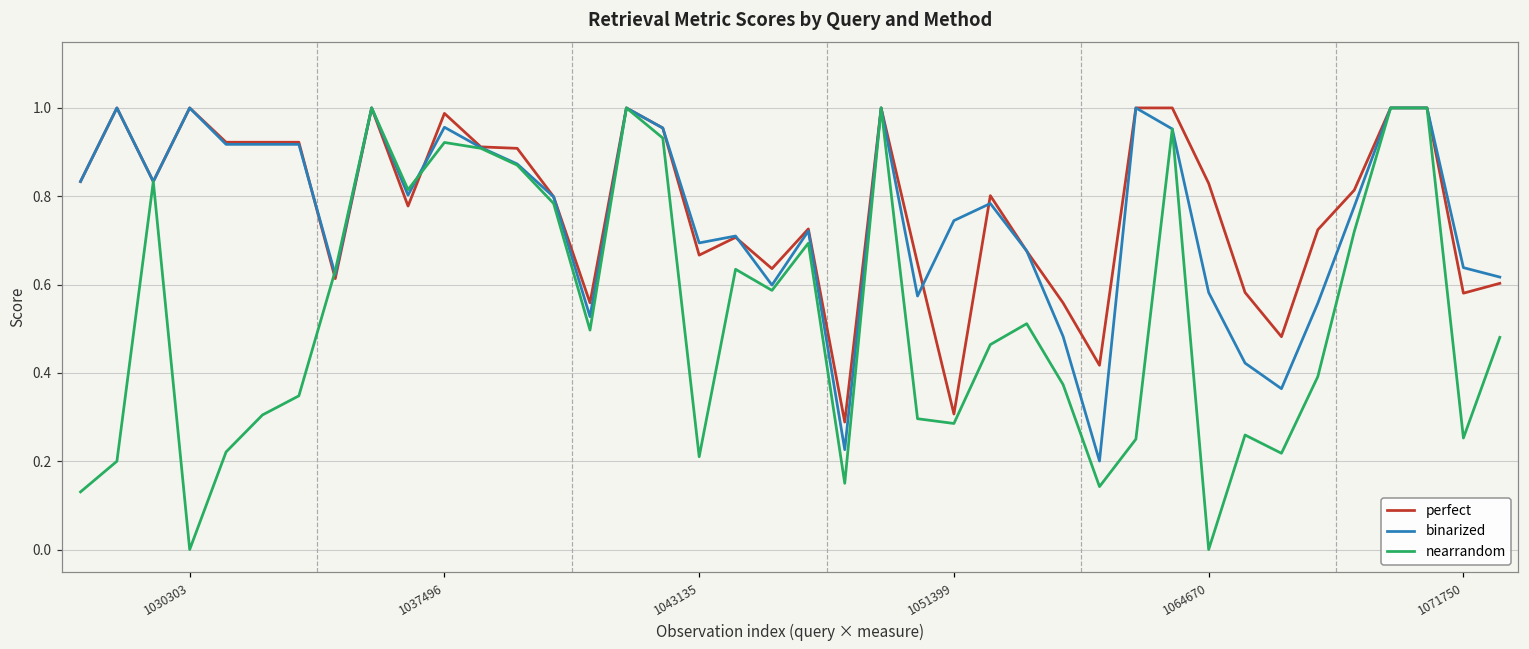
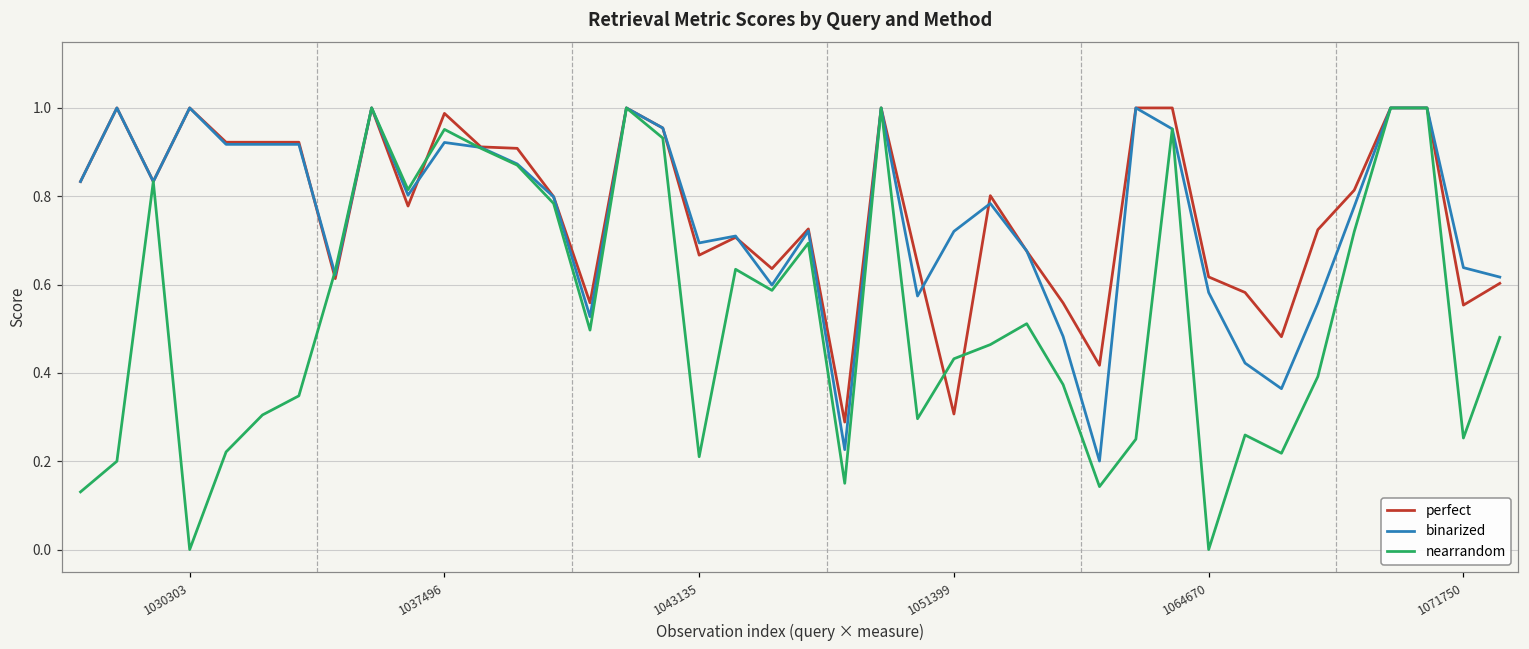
binarized, 1037496: 0.96 -> 0.92
nearrandom, 1037496: 0.92 -> 0.95
binarized, 1051399: 0.74 -> 0.72
nearrandom, 1051399: 0.29 -> 0.43
perfect, 1064670: 0.83 -> 0.62
perfect, 1071750: 0.58 -> 0.55
